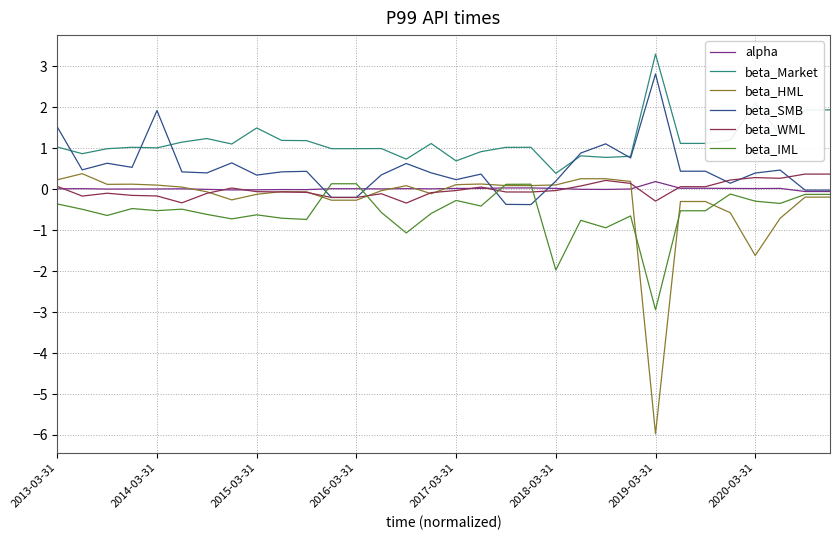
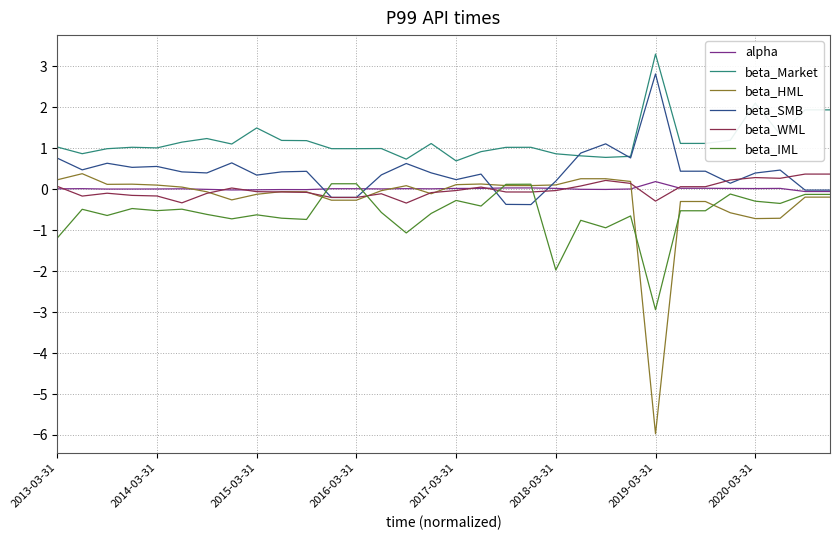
beta_SMB, 2013-03-31: 1.5 -> 0.8
beta_IML, 2013-03-31: -0.4 -> -1.2
beta_SMB, 2014-03-31: 1.9 -> 0.6
beta_Market, 2018-03-31: 0.4 -> 0.9
beta_HML, 2020-03-31: -1.6 -> -0.7
